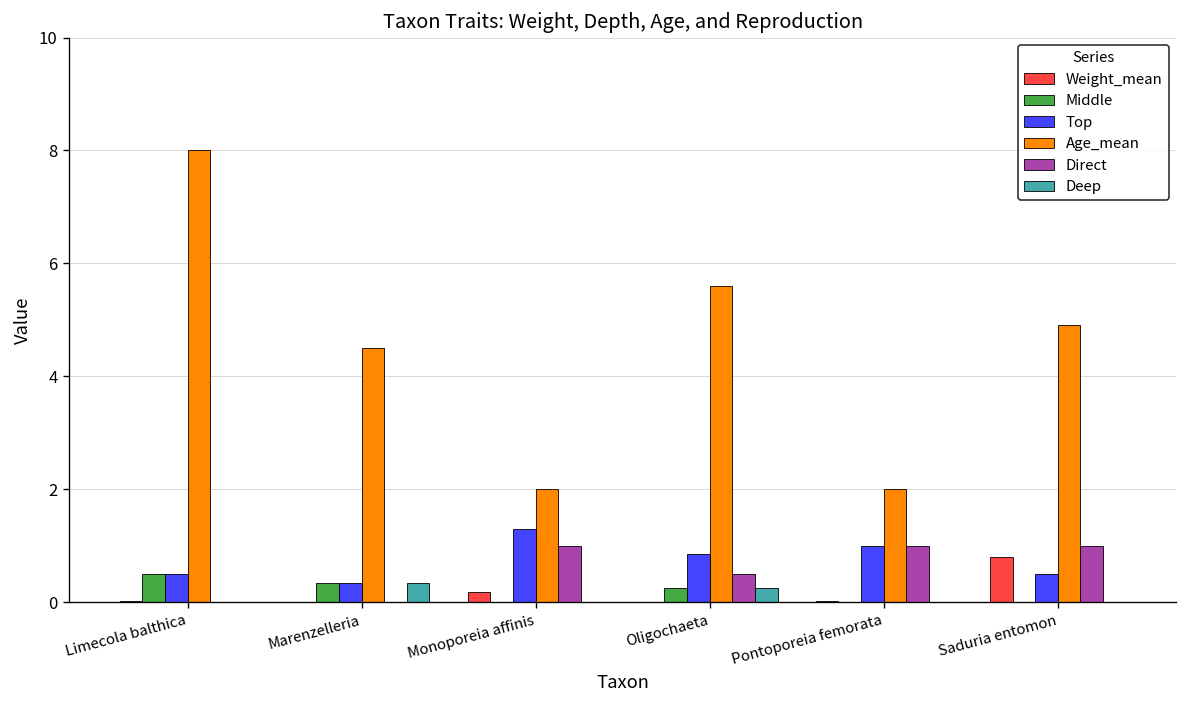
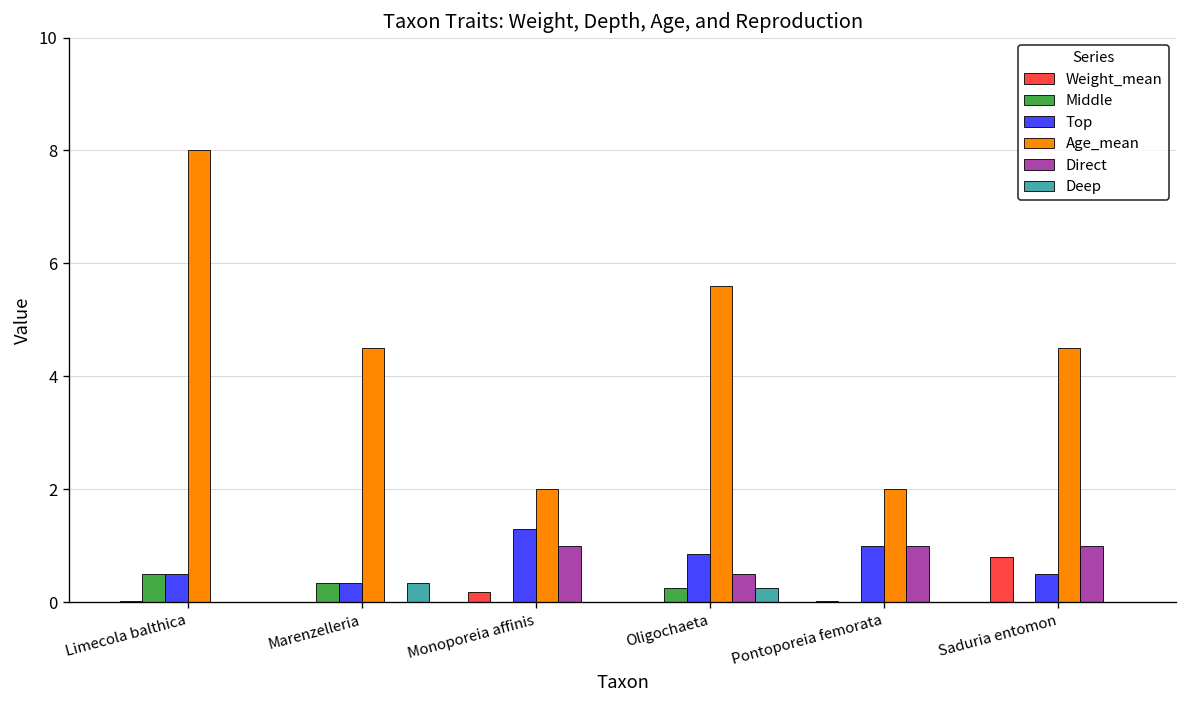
Age_mean, Saduria entomon: 4.9 -> 4.5
